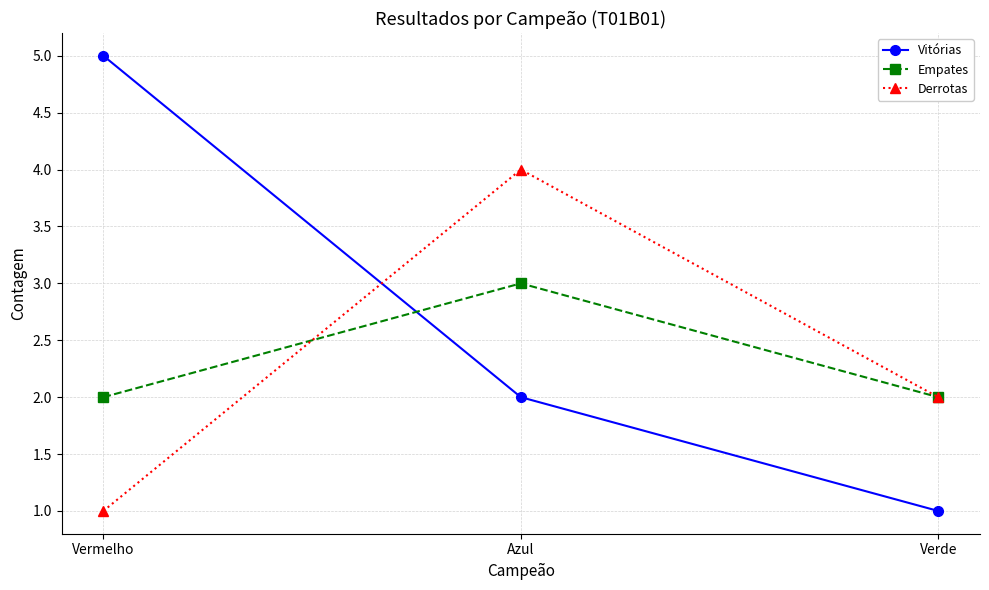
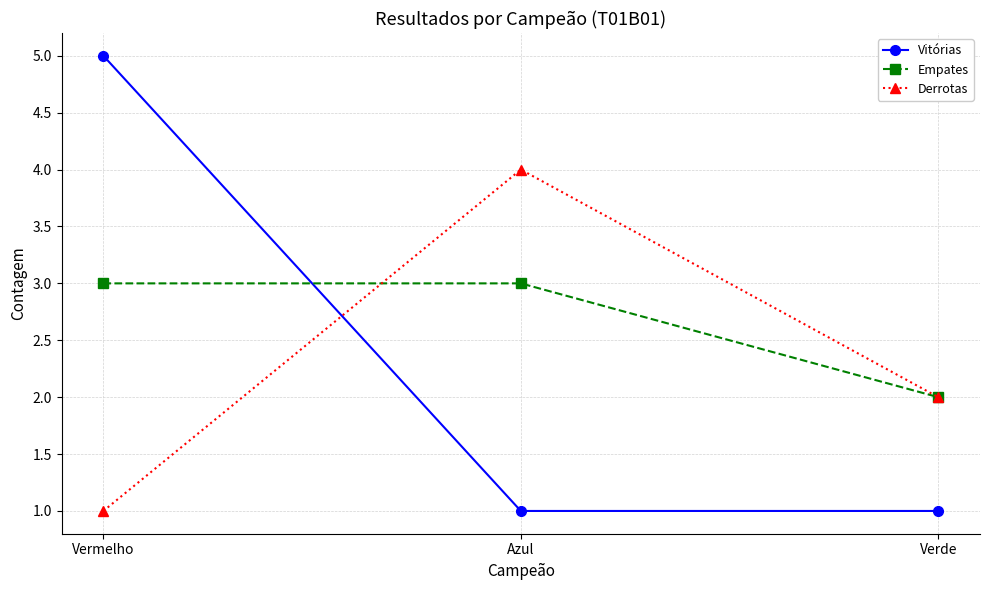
Empates, Vermelho: 2 -> 3
Vitórias, Azul: 2 -> 1
